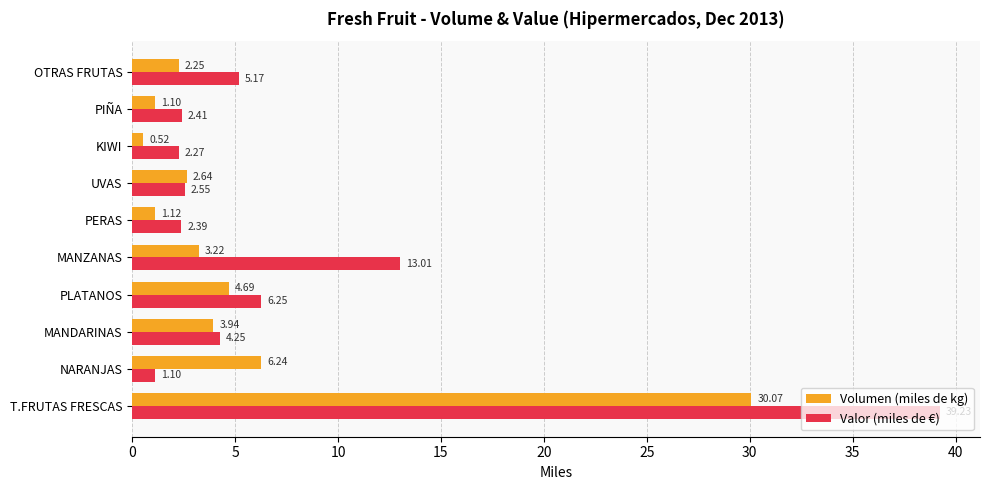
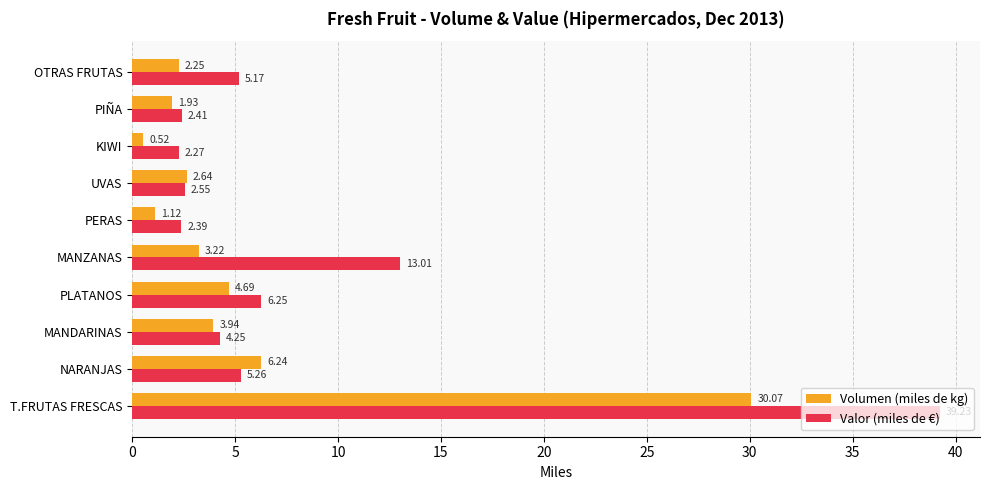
Volumen (miles de kg), PIÑA: 1.10 -> 1.93
Valor (miles de €), NARANJAS: 1.10 -> 5.26
